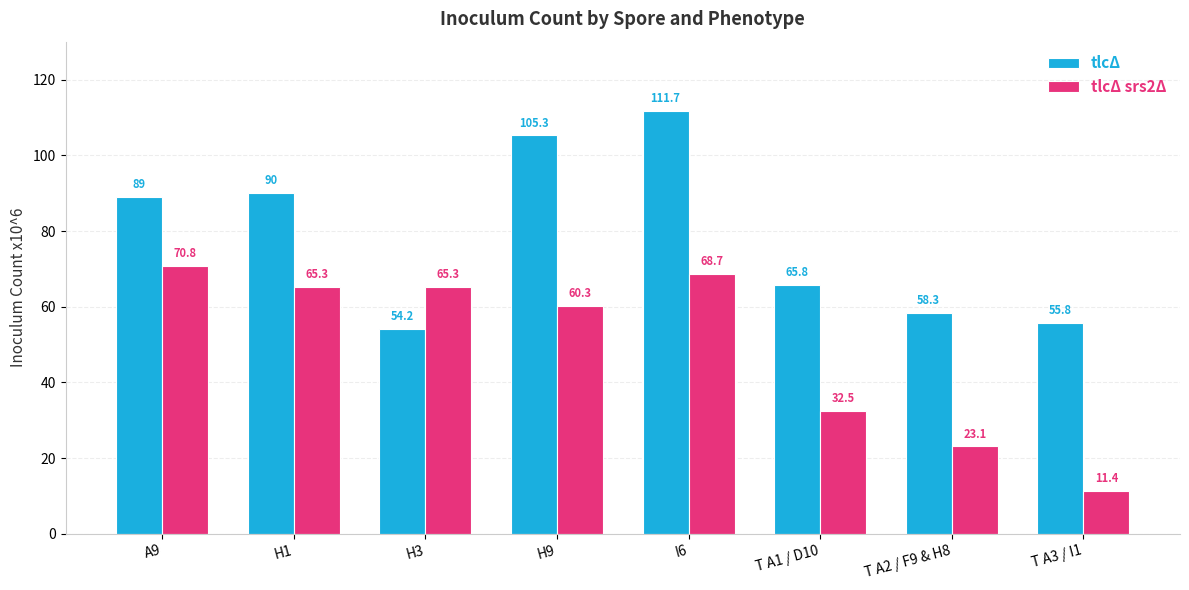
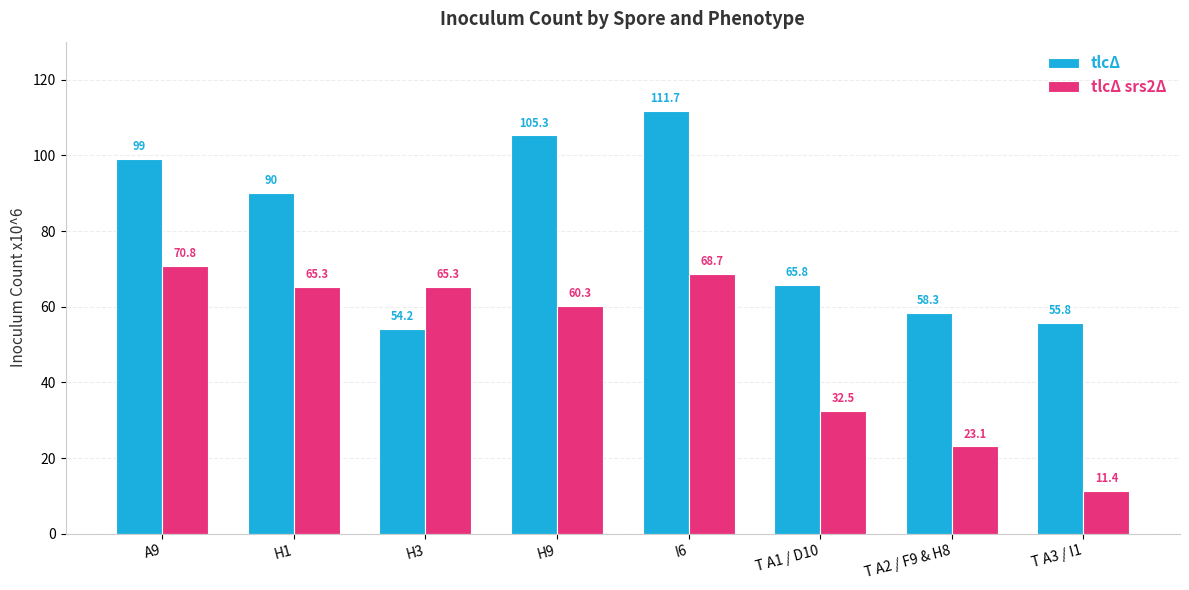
tlcΔ, A9: 89 -> 99
